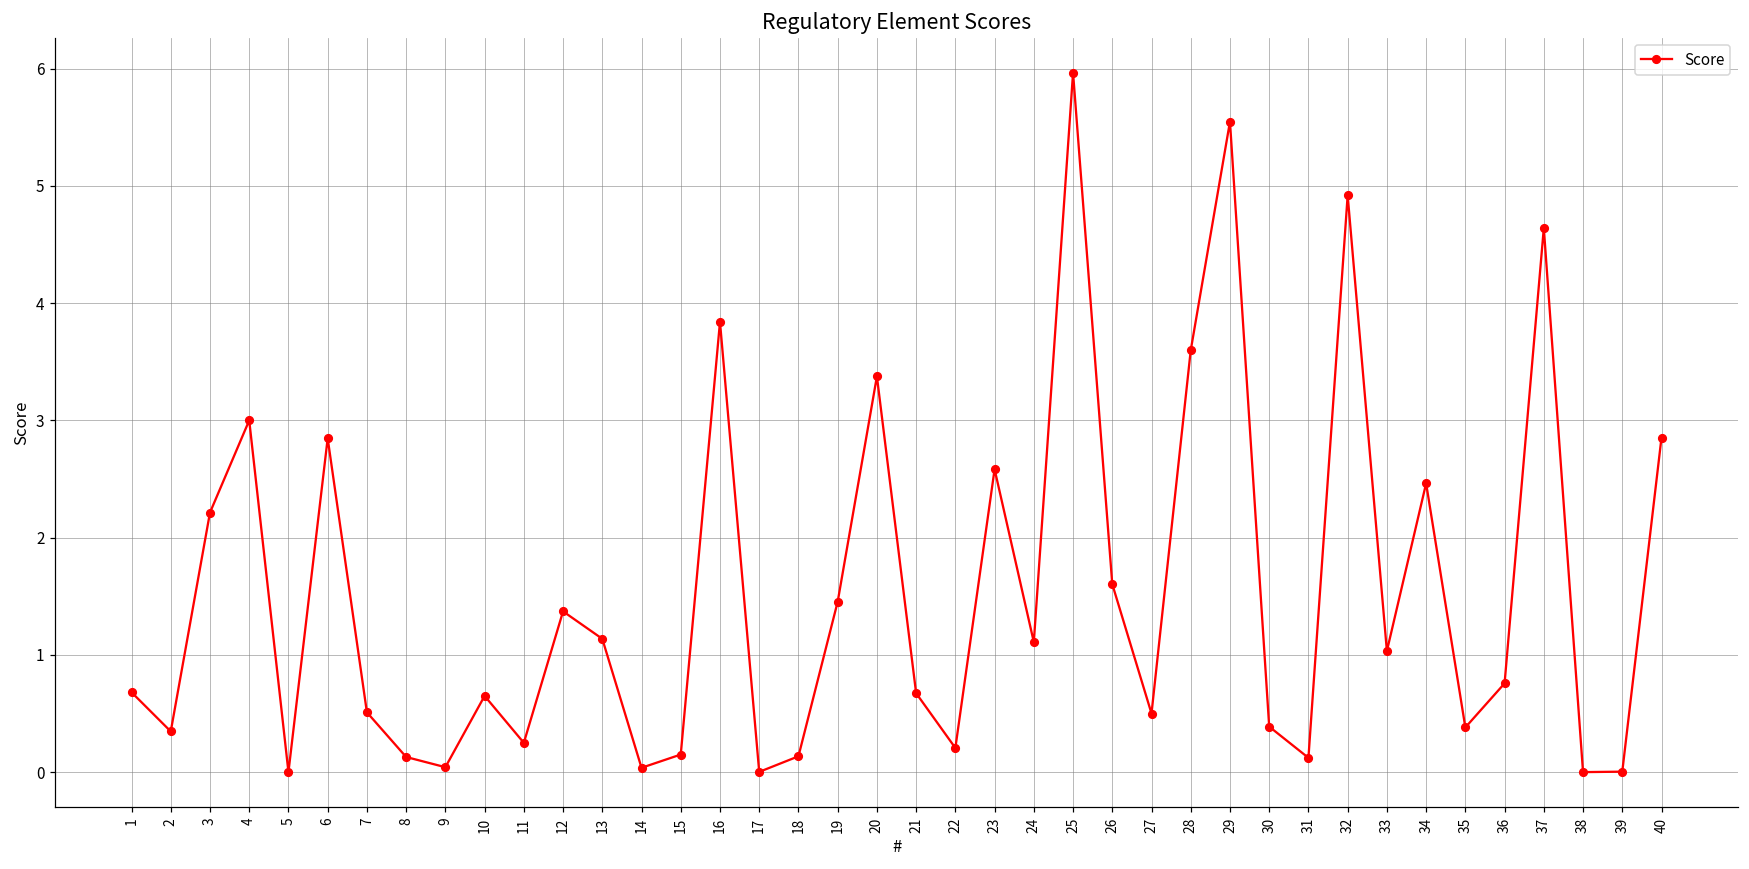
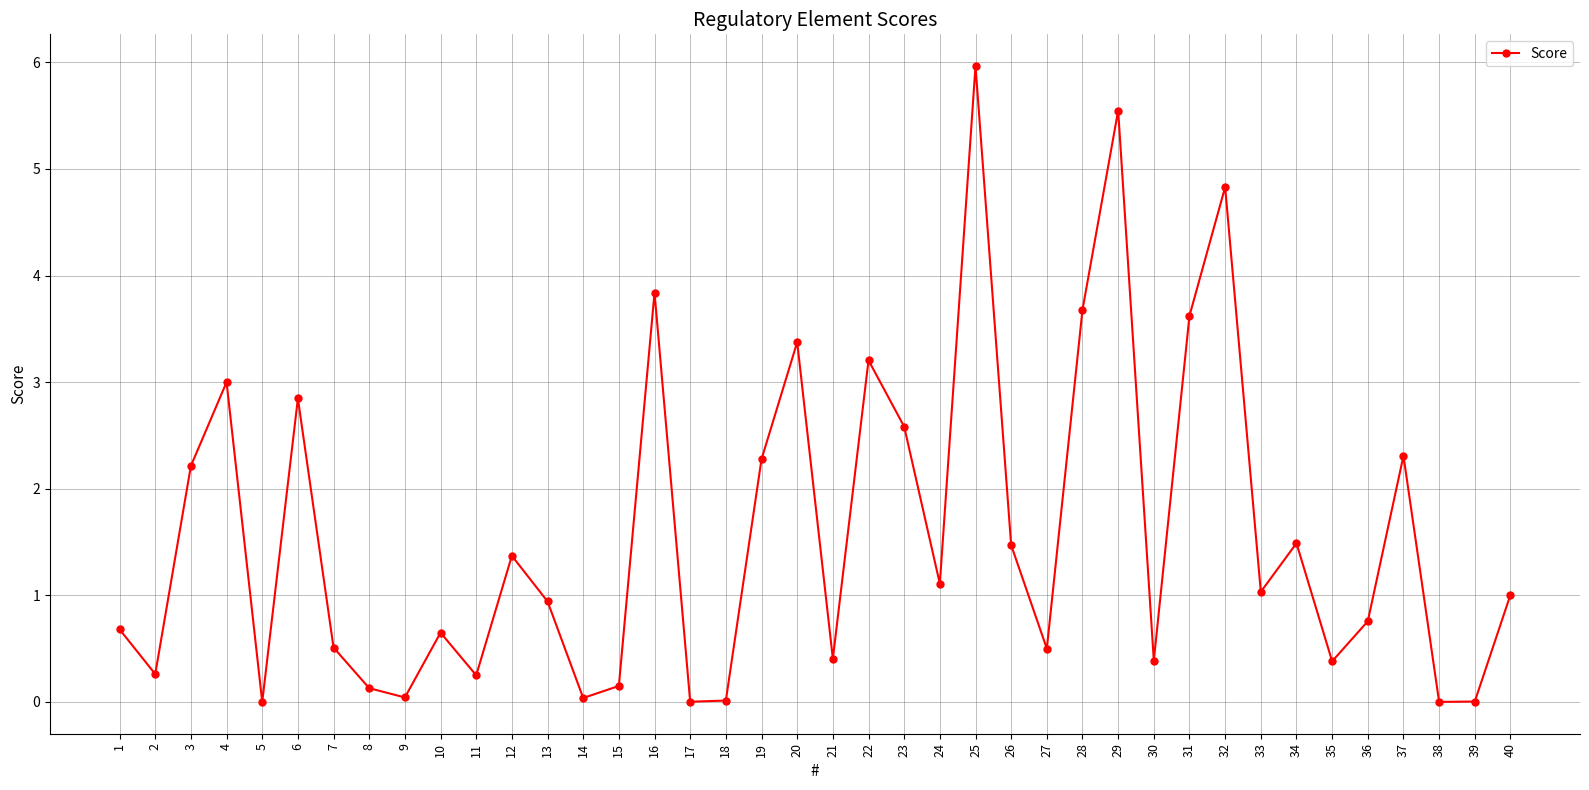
2: 0.35 -> 0.26
13: 1.14 -> 0.94
18: 0.14 -> 0.01
19: 1.45 -> 2.28
21: 0.67 -> 0.41
22: 0.21 -> 3.21
26: 1.60 -> 1.47
28: 3.60 -> 3.68
31: 0.12 -> 3.62
32: 4.92 -> 4.83
34: 2.46 -> 1.49
37: 4.64 -> 2.31
40: 2.85 -> 1.01
